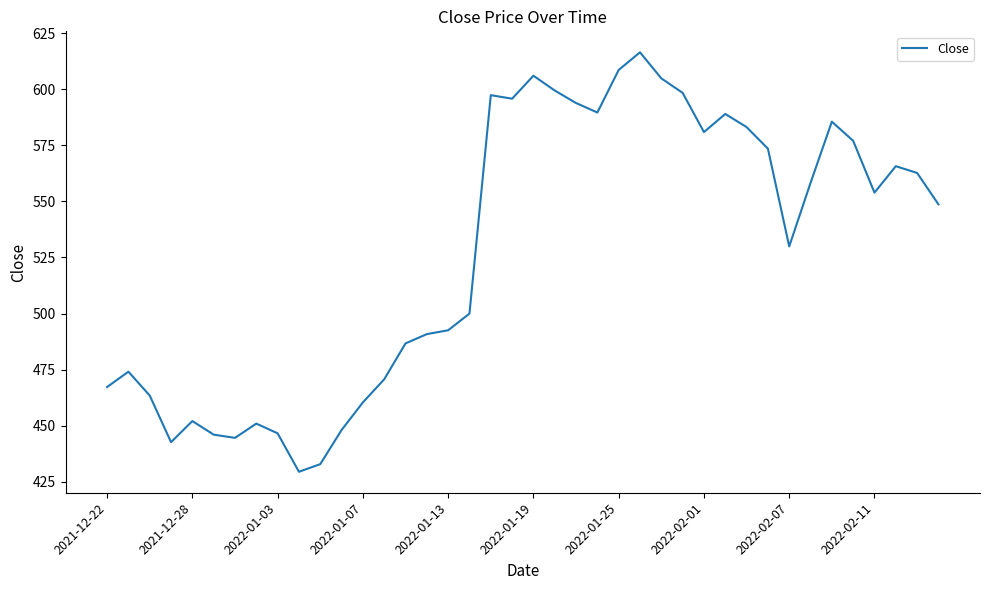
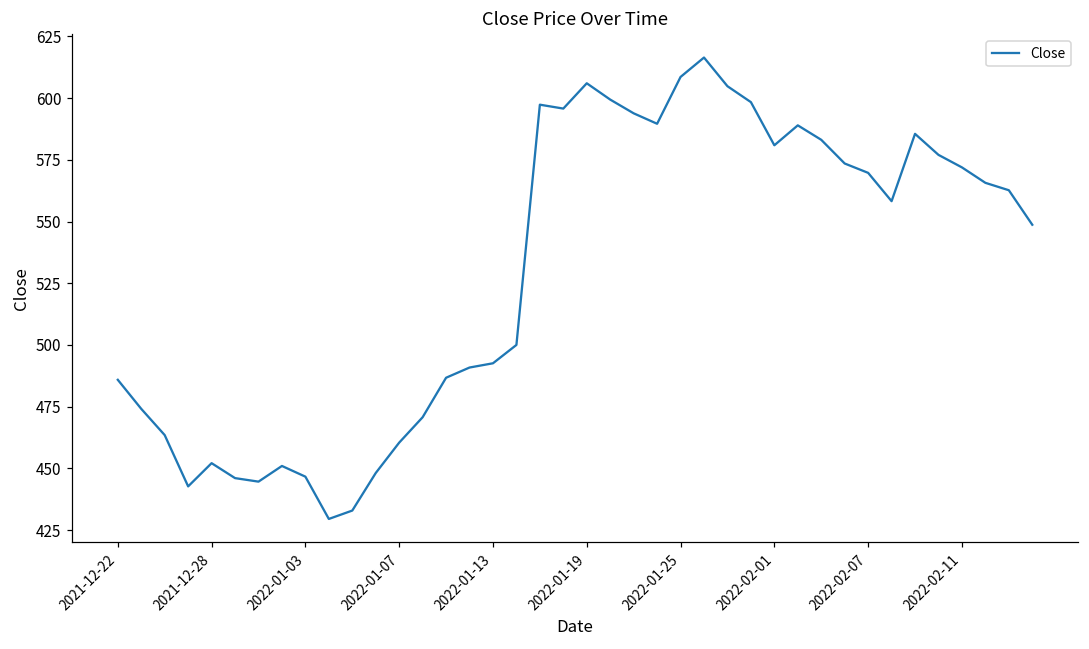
2021-12-22: 467 -> 486
2022-02-07: 530 -> 570
2022-02-11: 554 -> 572
